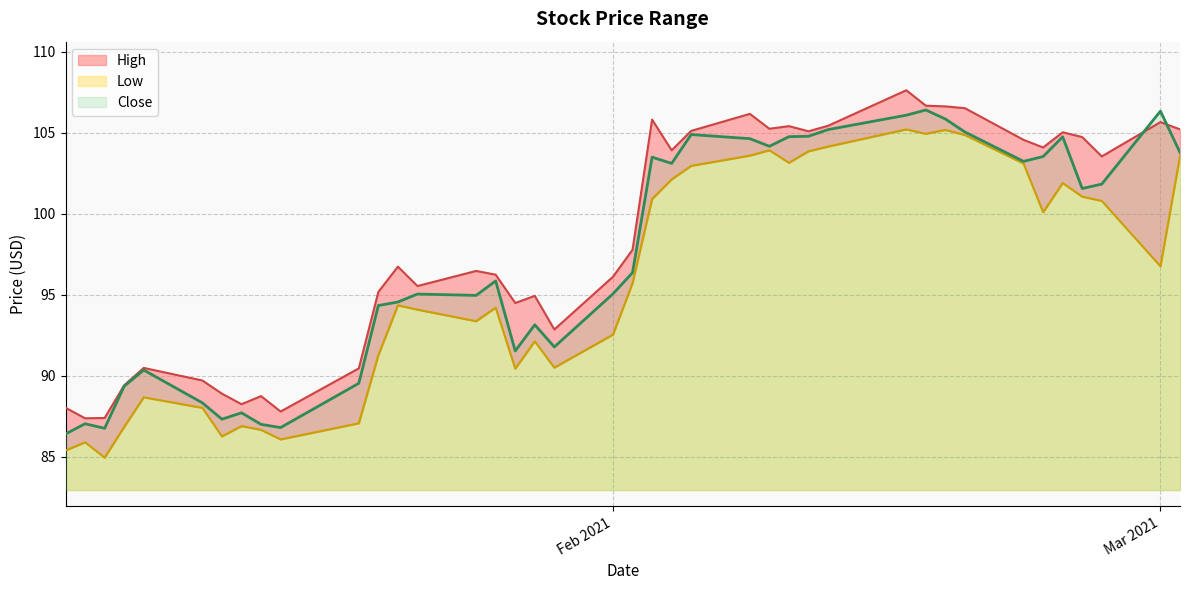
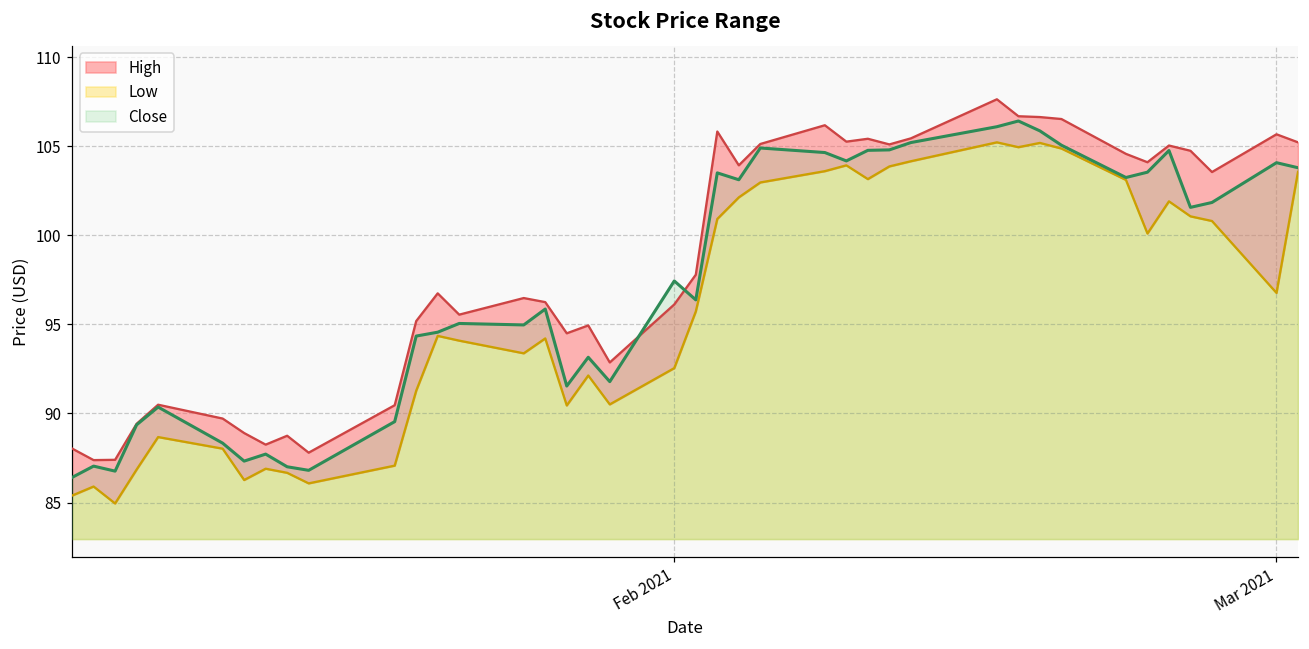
Close, Feb 2021: 95.1 -> 97.4
Close, Mar 2021: 106.3 -> 104.1
